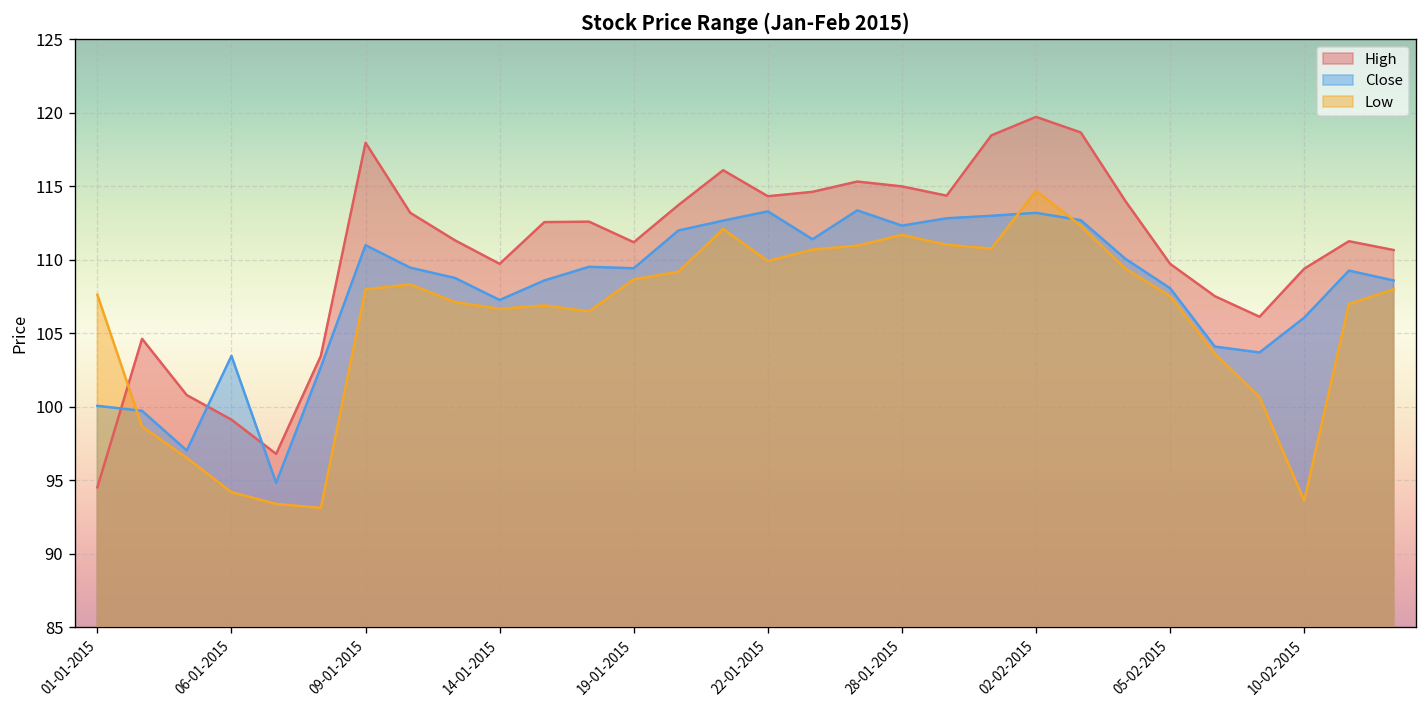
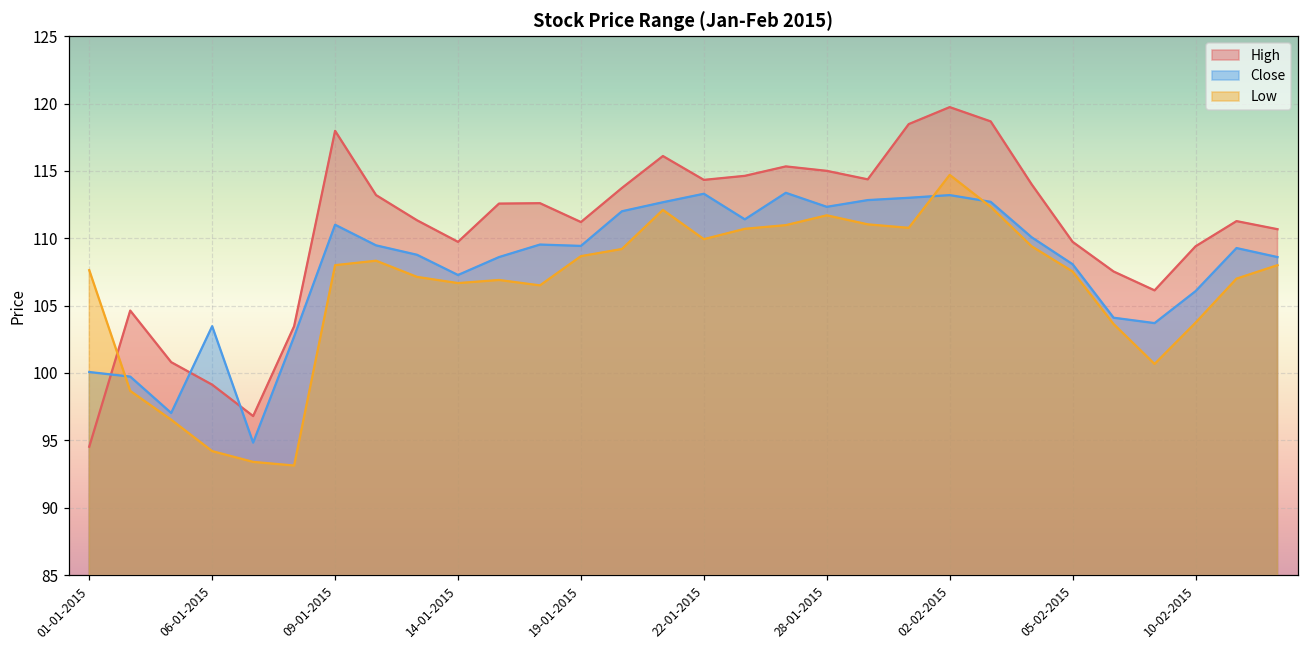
Low, 10-02-2015: 93.6 -> 103.7
